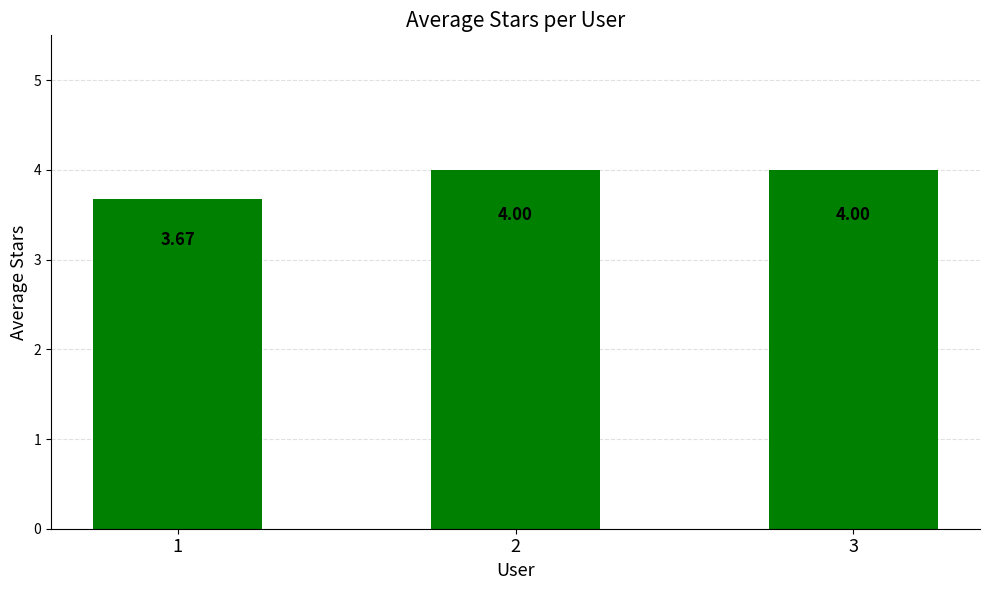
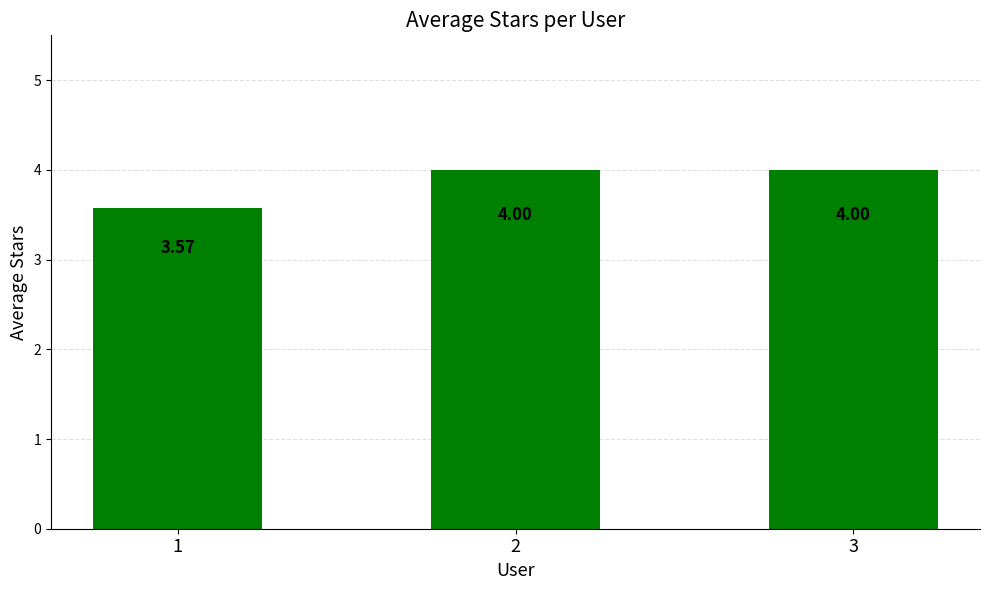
1: 3.67 -> 3.57
